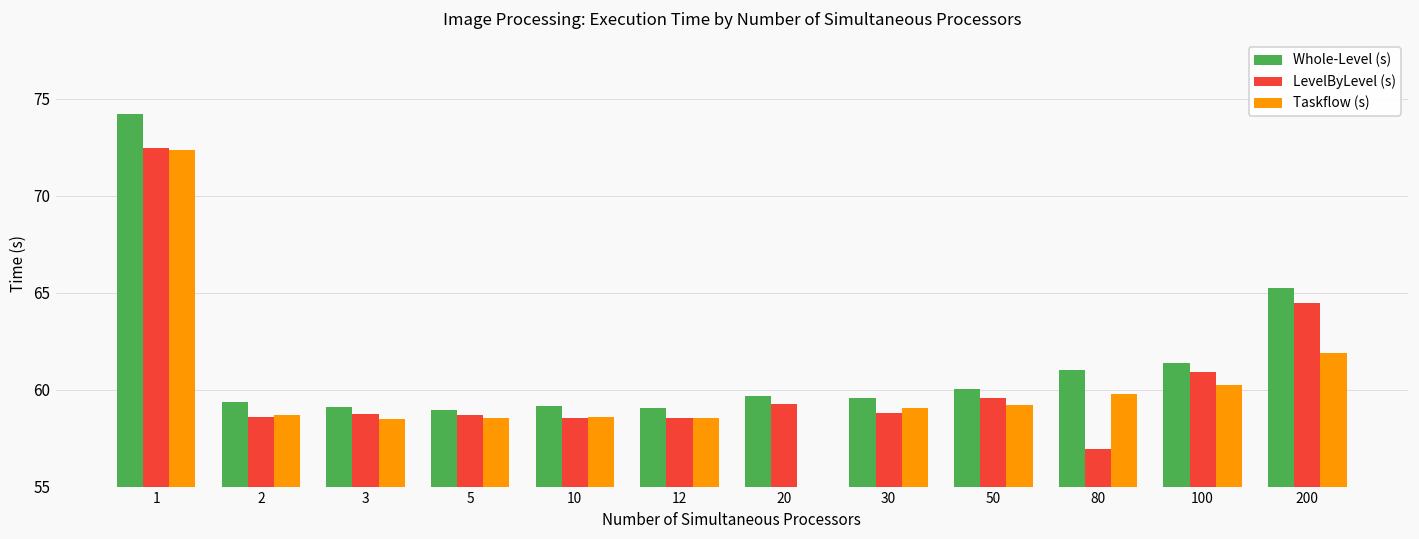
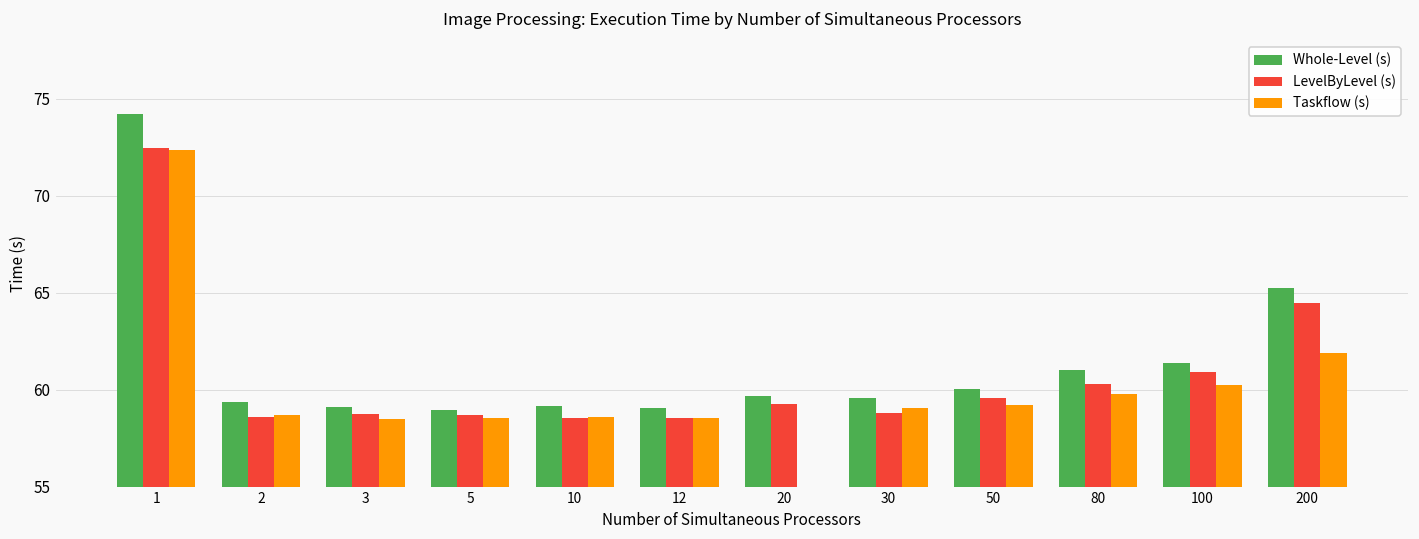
LevelByLevel (s), 80: 56.9 -> 60.3
